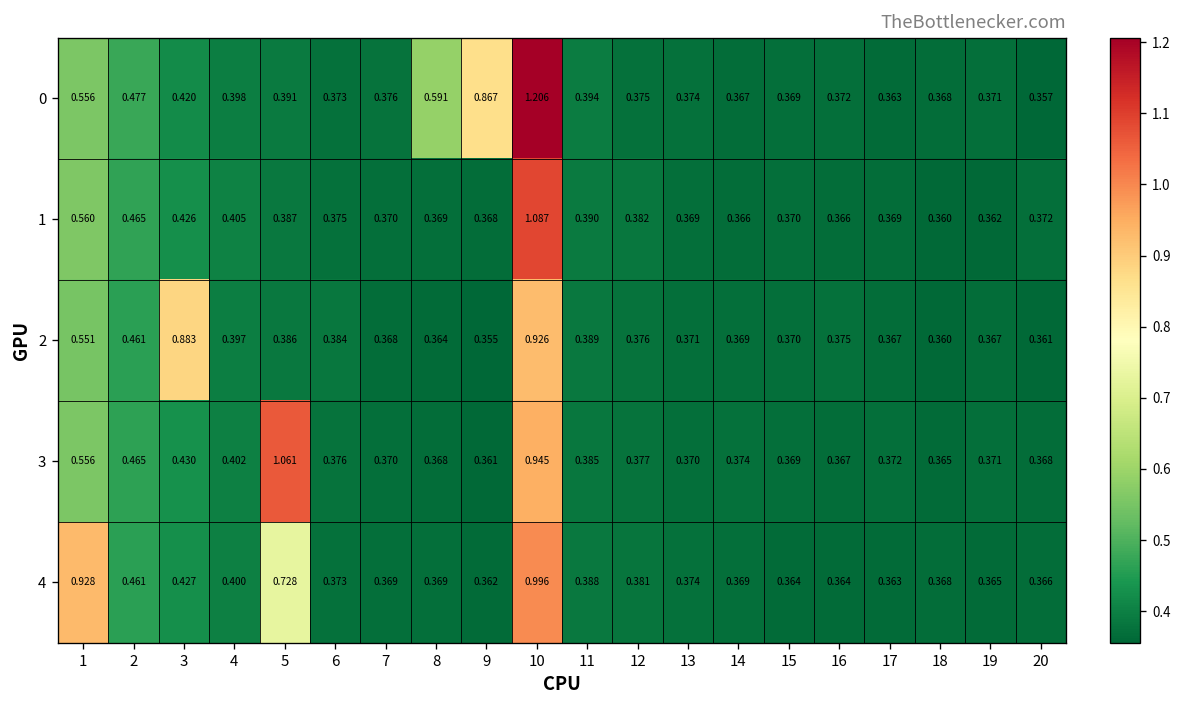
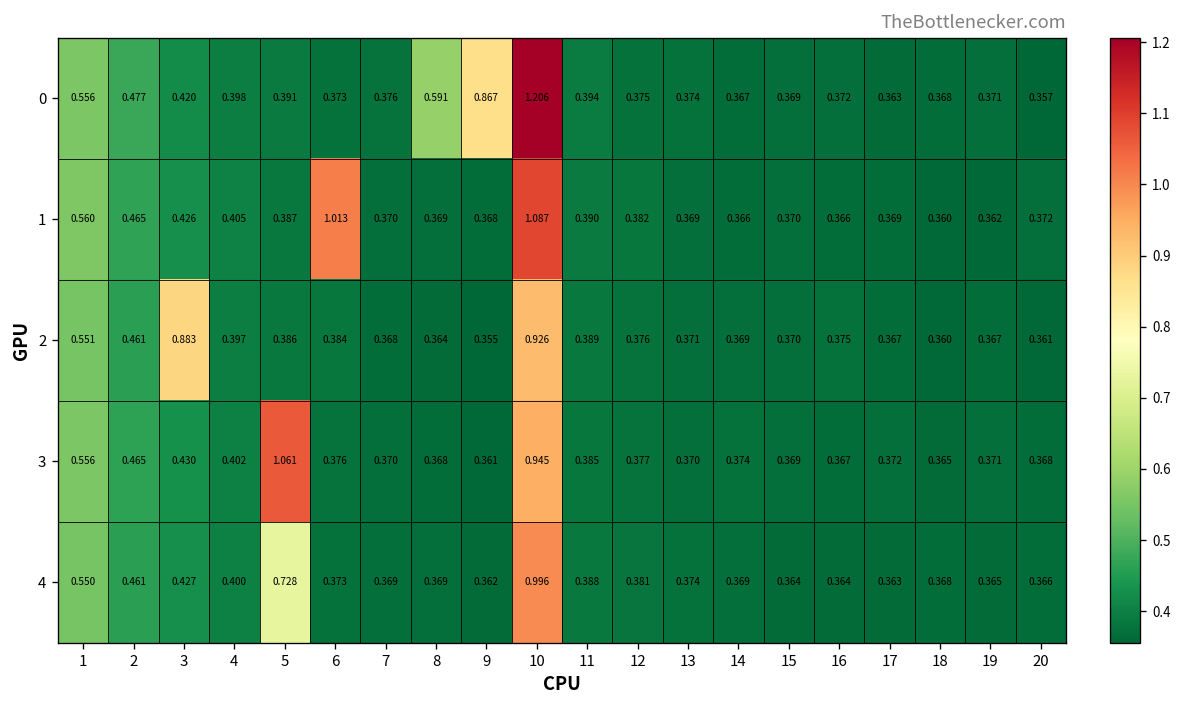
1, 6: 0.375 -> 1.013
4, 1: 0.928 -> 0.550
